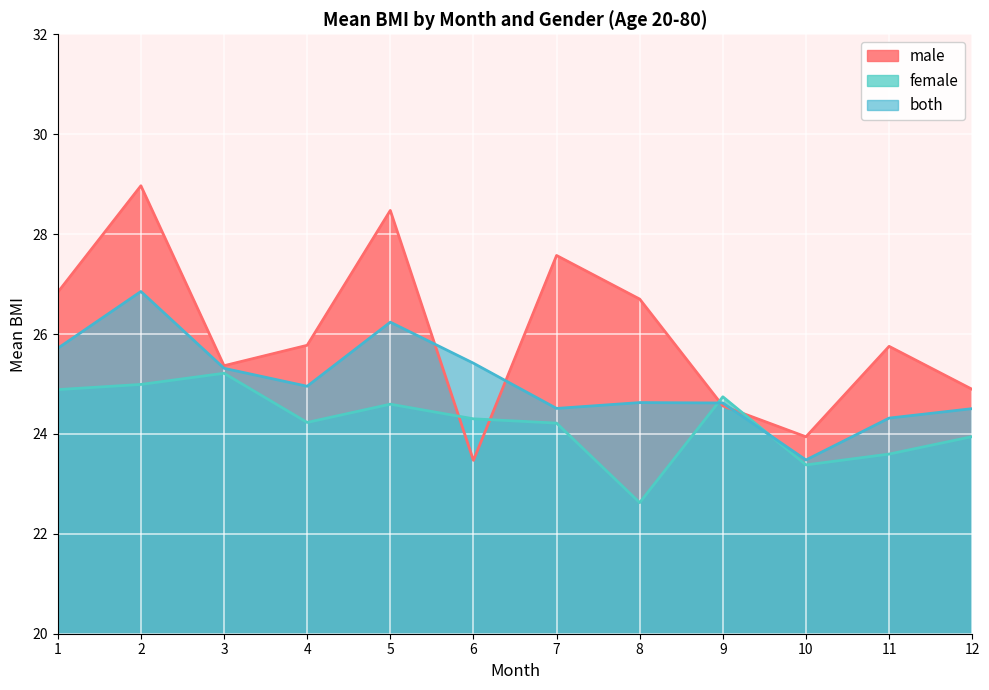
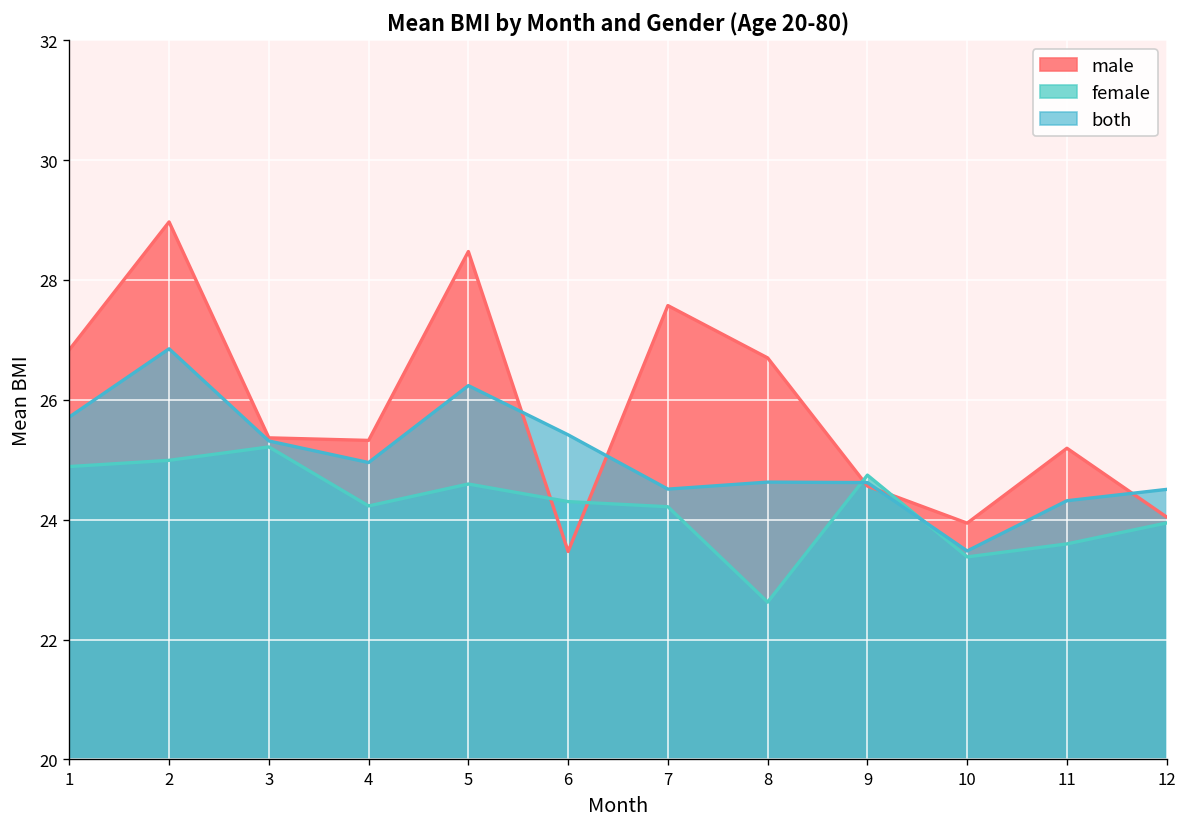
male, 4: 25.8 -> 25.3
male, 11: 25.8 -> 25.2
male, 12: 24.9 -> 24.0
